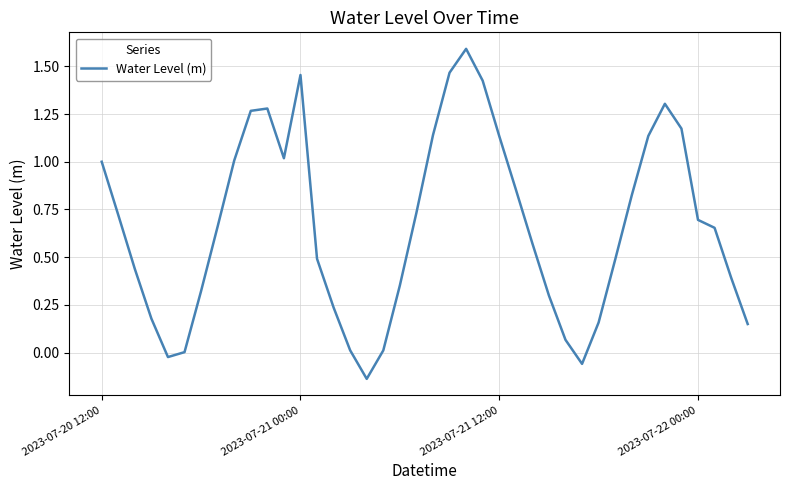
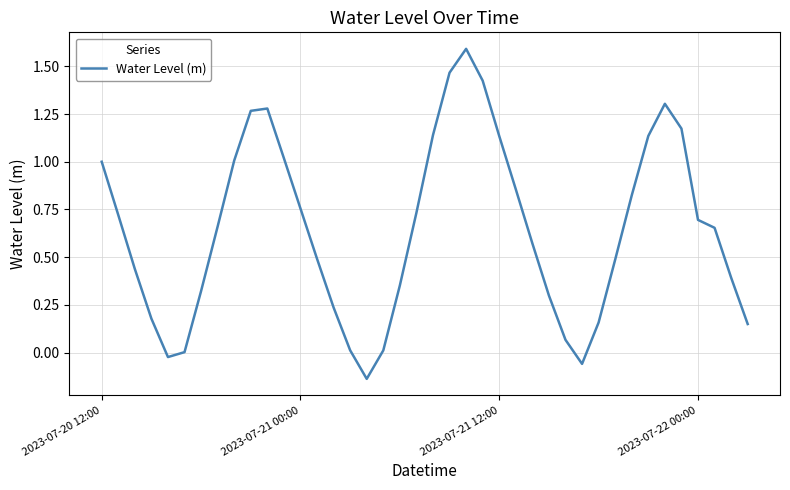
2023-07-21 00:00: 1.46 -> 0.76
